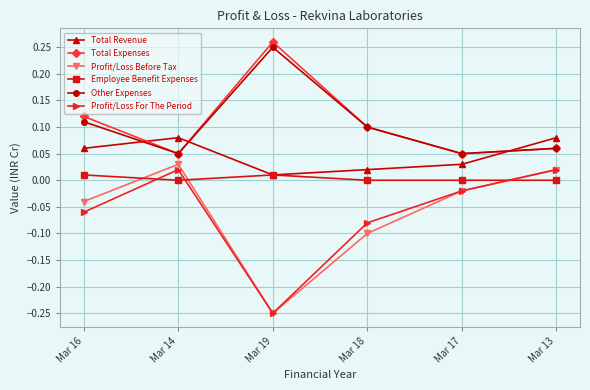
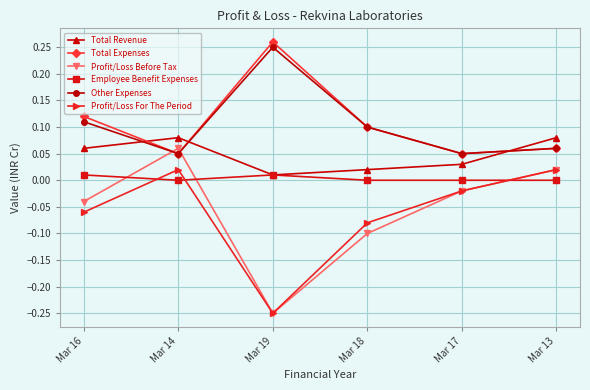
Profit/Loss Before Tax, Mar 14: 0.03 -> 0.06
